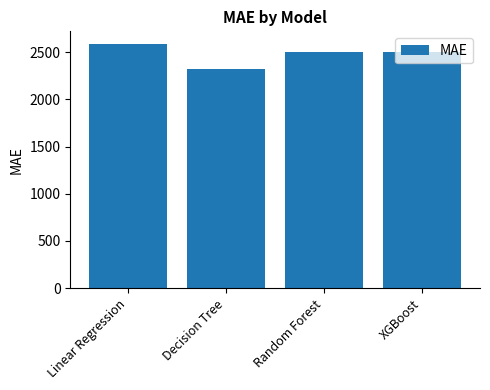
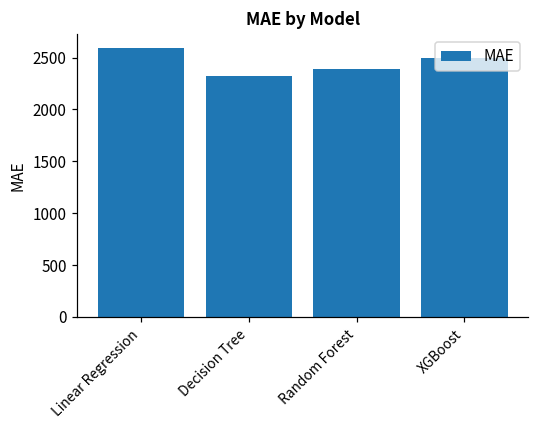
Random Forest: 2500 -> 2400
